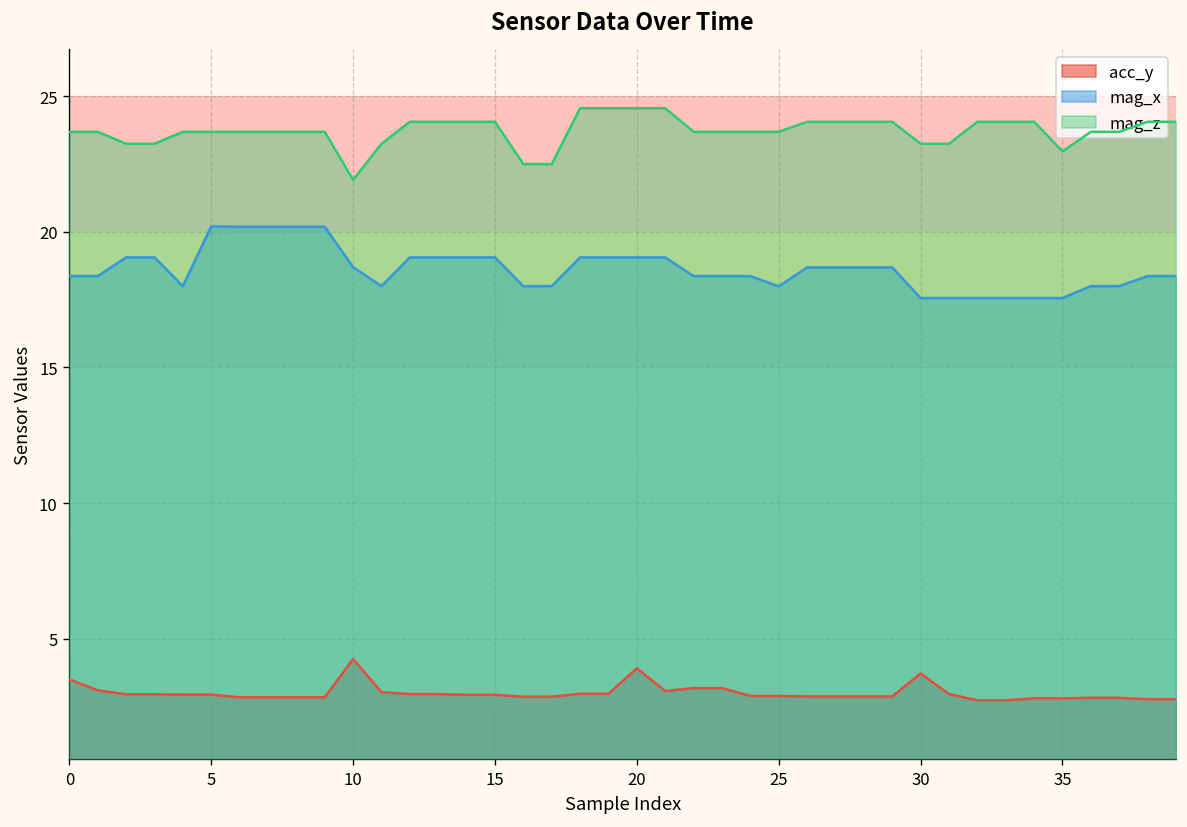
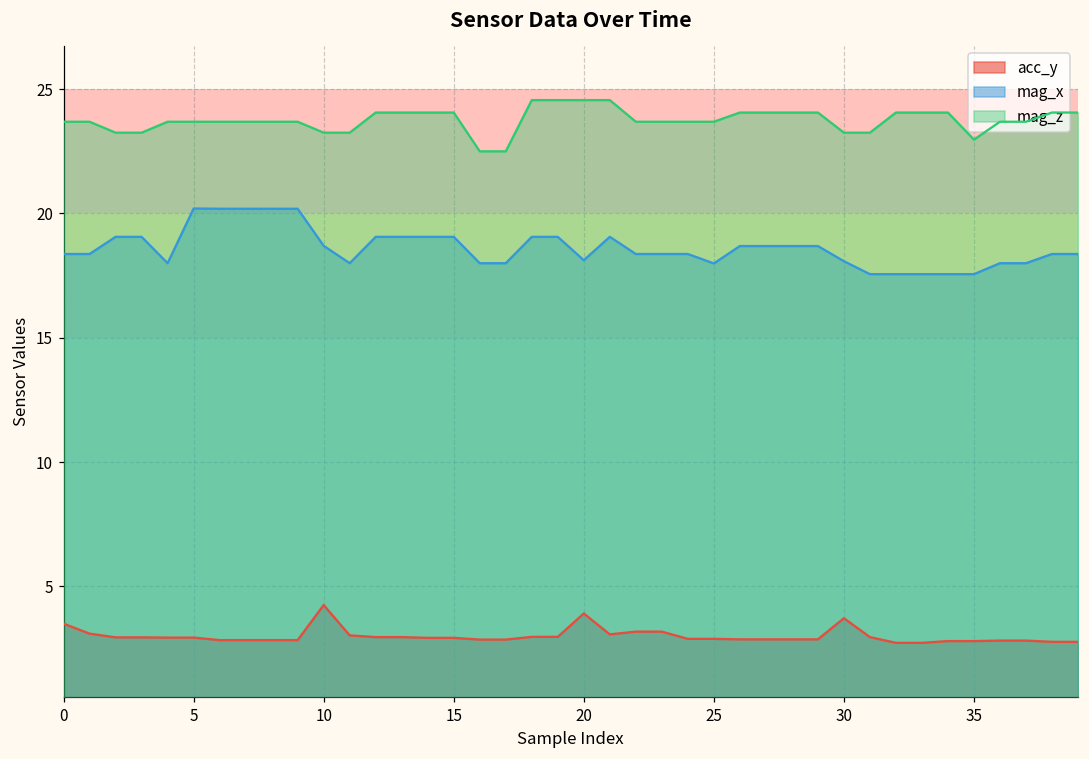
mag_z, 10: 21.9 -> 23.3
mag_x, 20: 19.1 -> 18.1
mag_x, 30: 17.6 -> 18.1
